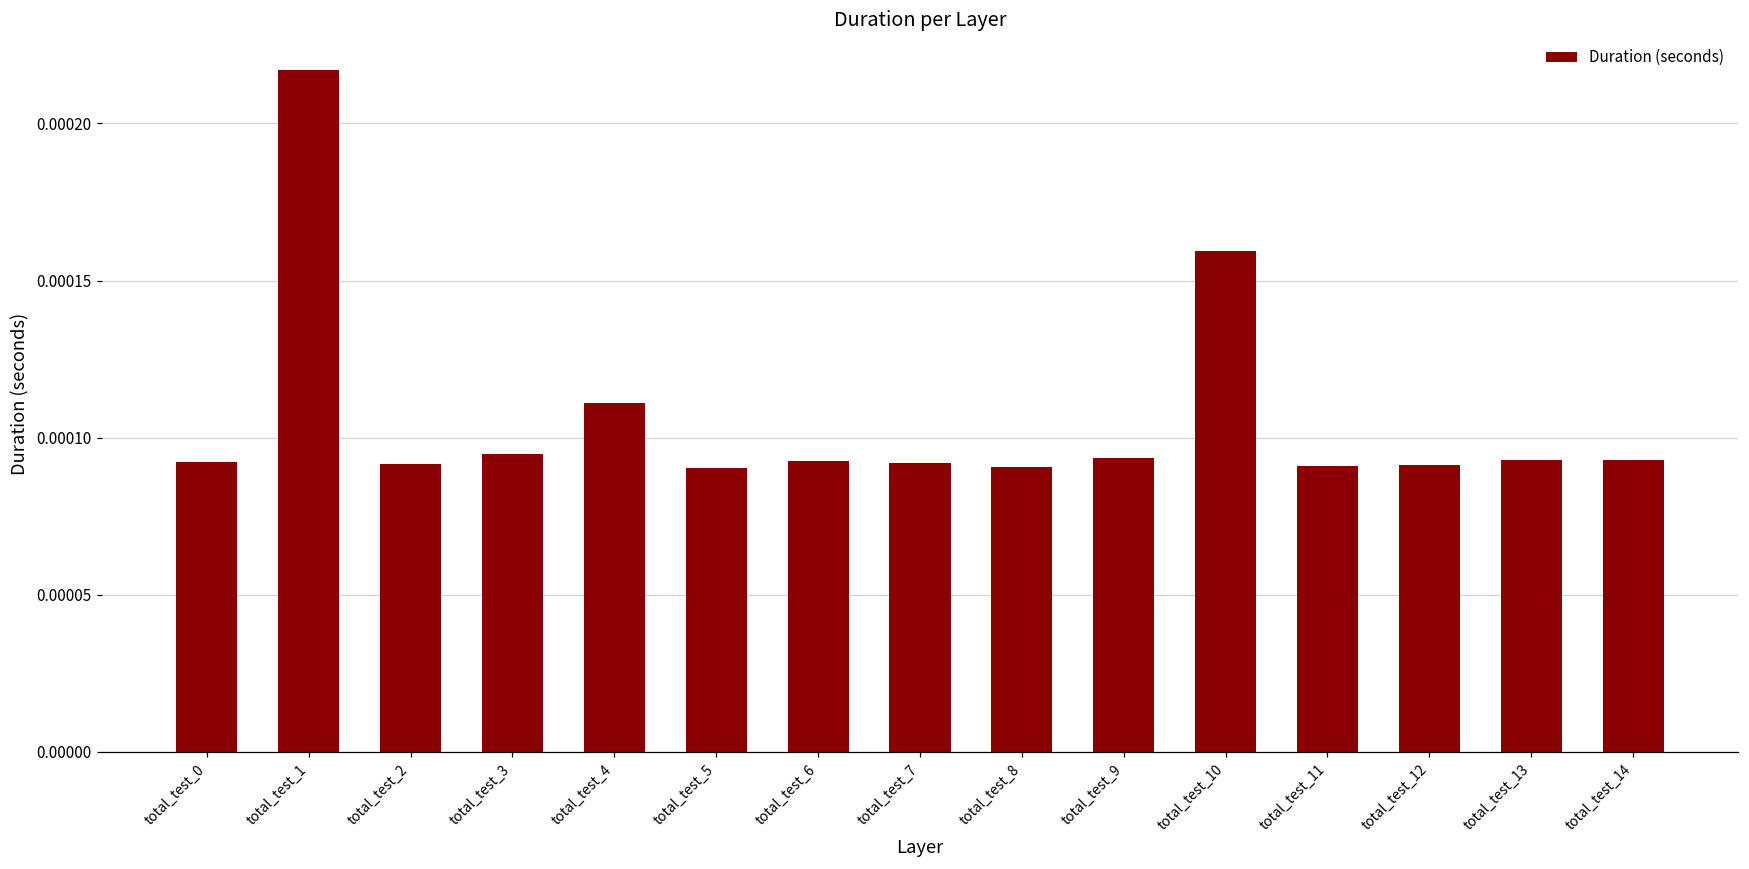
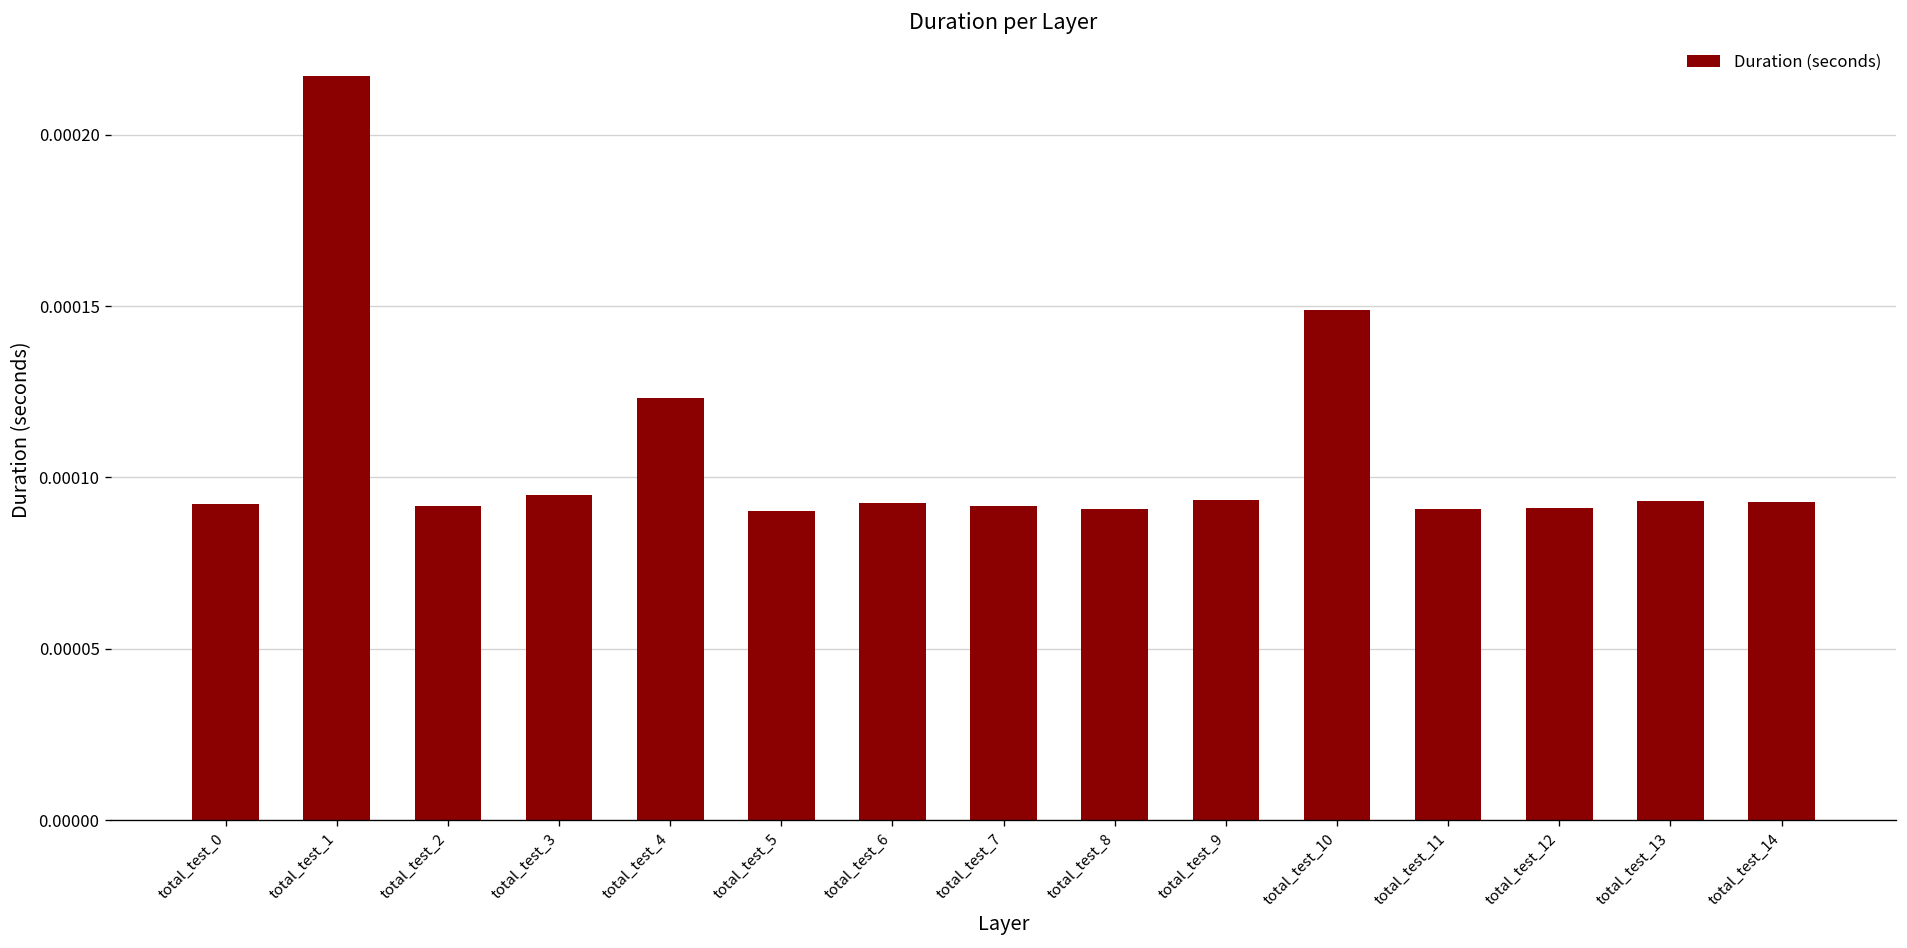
total_test_4: 0.000111 -> 0.000123
total_test_10: 0.000159 -> 0.000149
